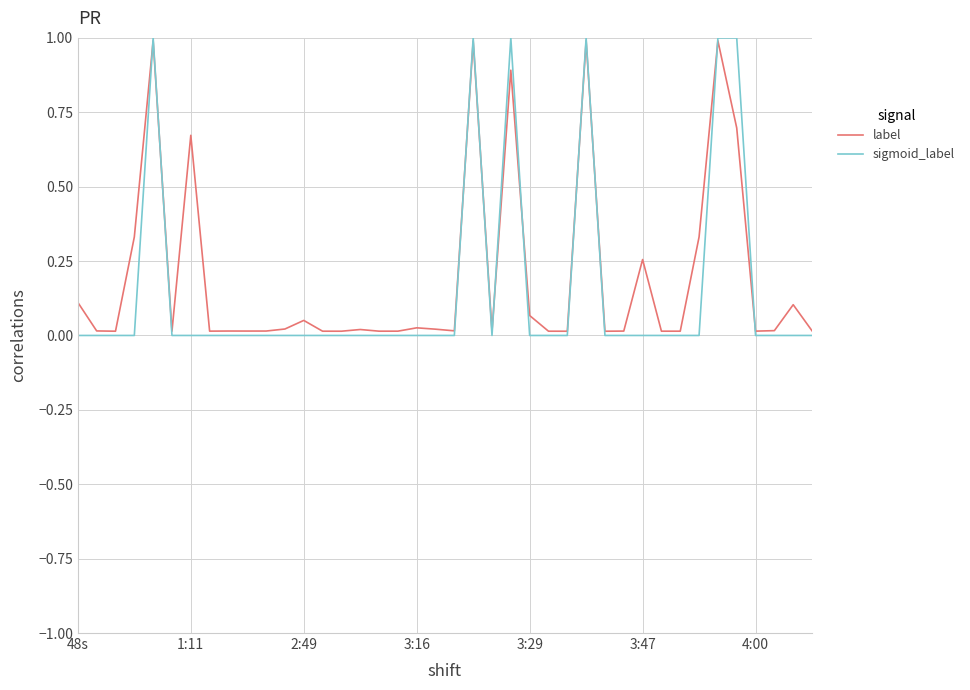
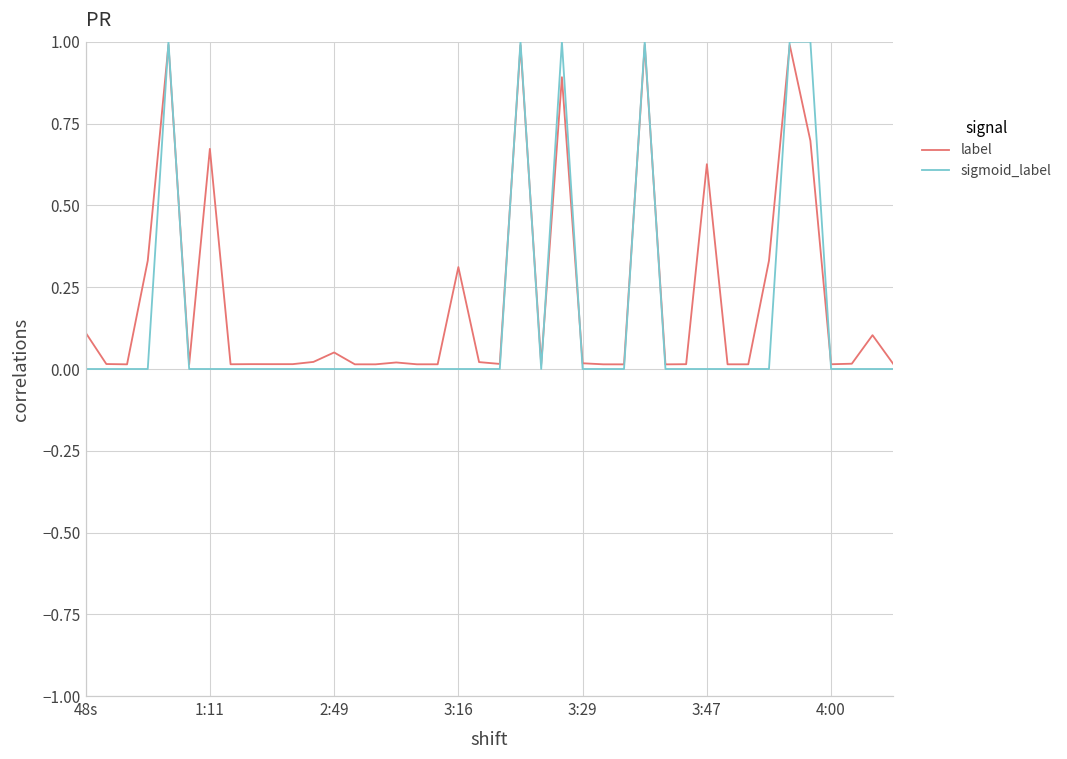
label, 3:16: 0.03 -> 0.31
label, 3:29: 0.07 -> 0.02
label, 3:47: 0.26 -> 0.63
